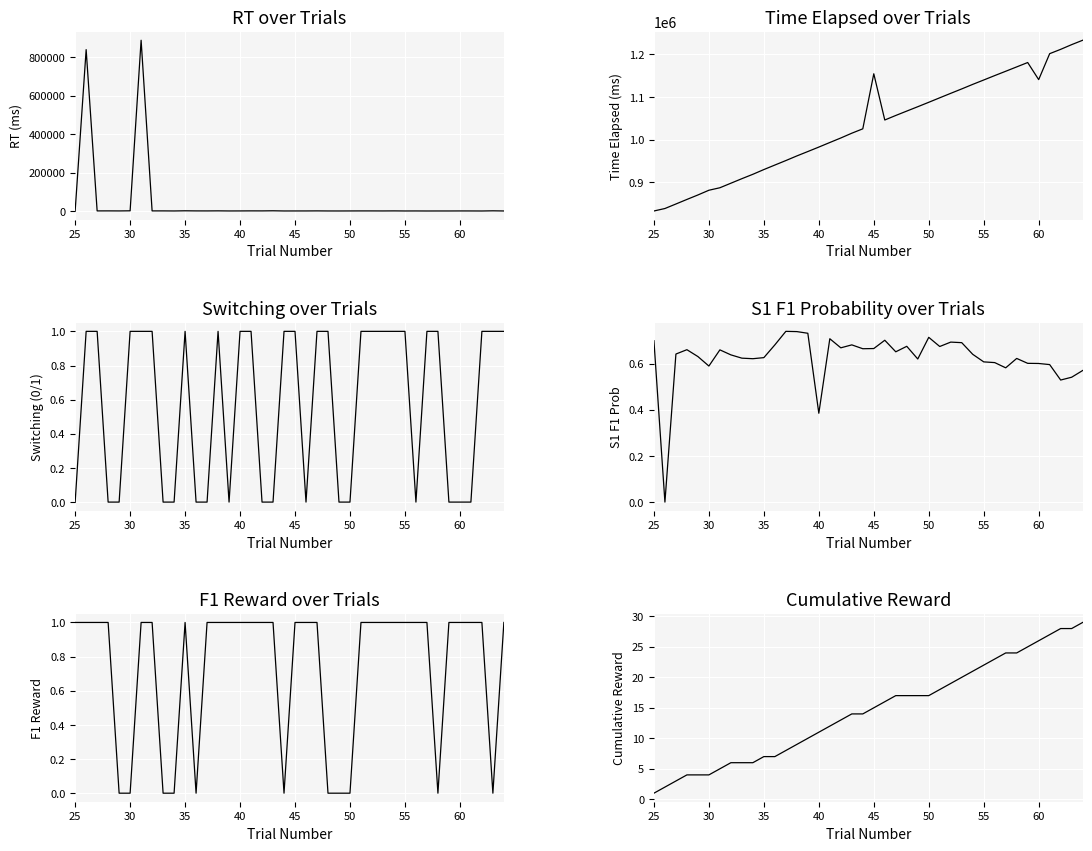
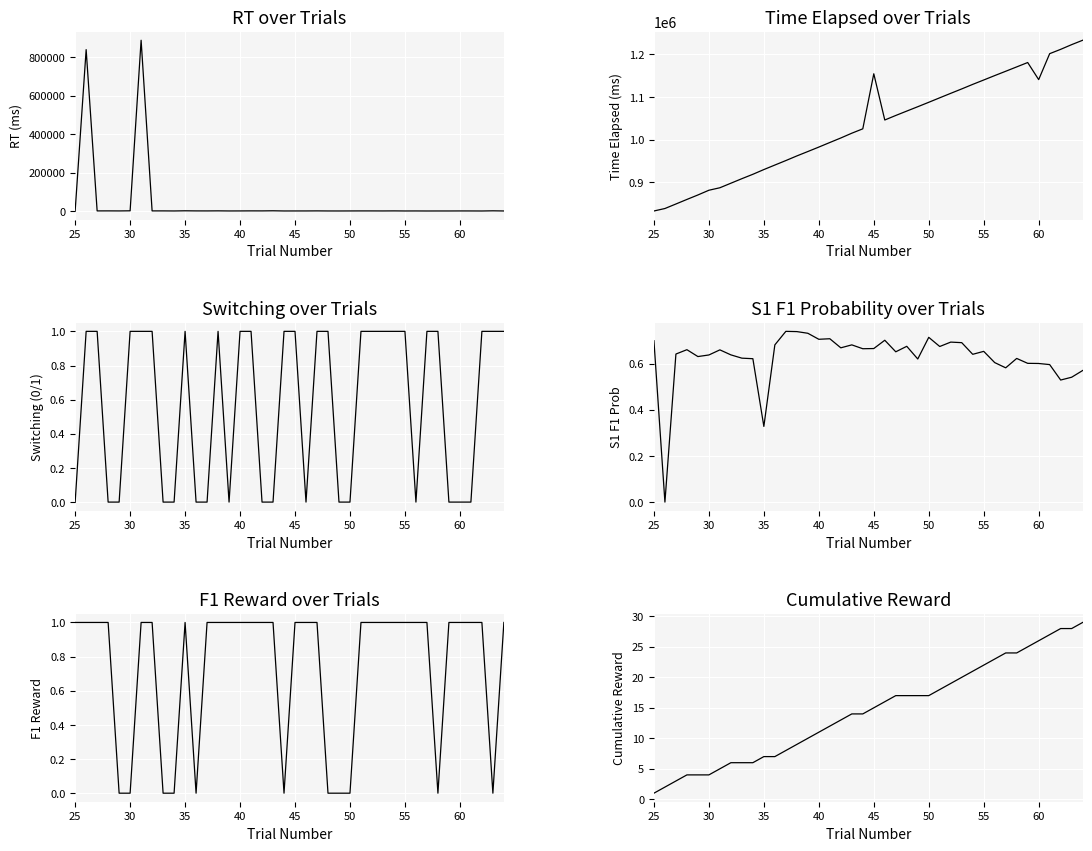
S1 F1 Probability over Trials, 30: 0.59 -> 0.64
S1 F1 Probability over Trials, 35: 0.63 -> 0.33
S1 F1 Probability over Trials, 40: 0.39 -> 0.71
S1 F1 Probability over Trials, 55: 0.61 -> 0.65
